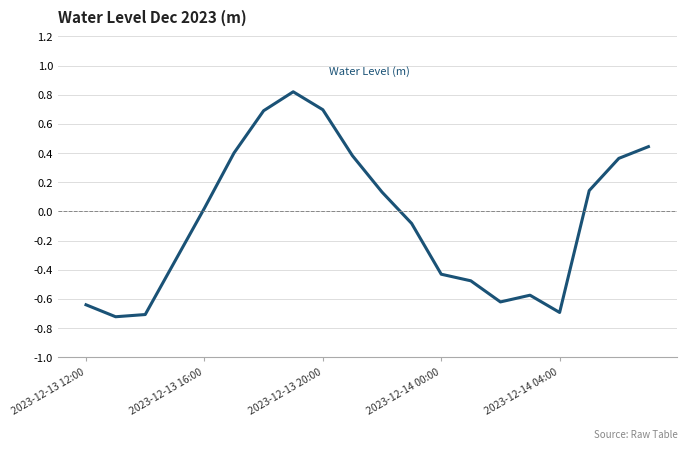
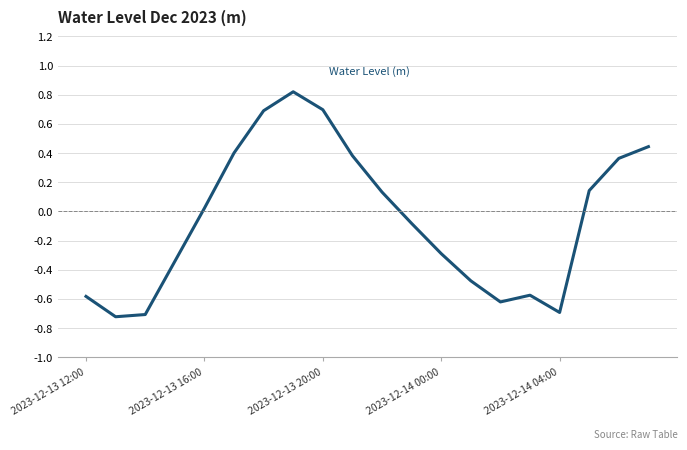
2023-12-13 12:00: -0.64 -> -0.58
2023-12-14 00:00: -0.43 -> -0.29
